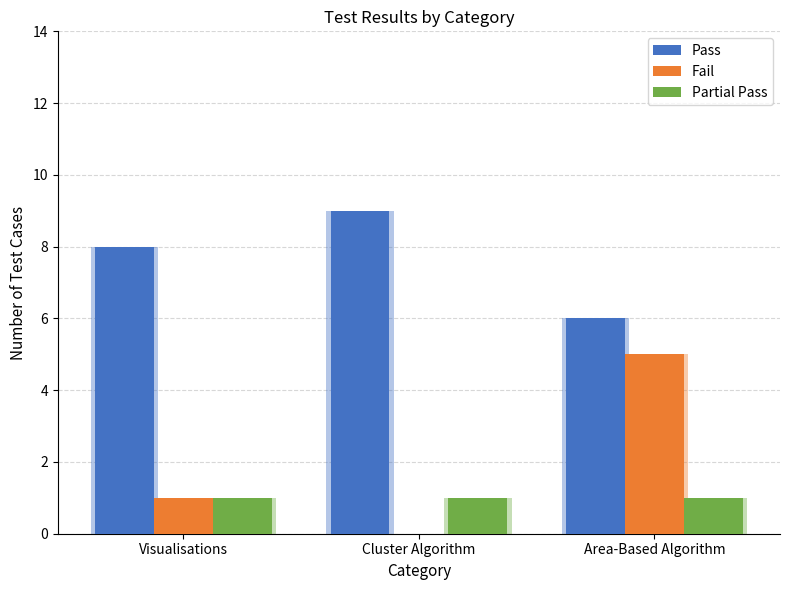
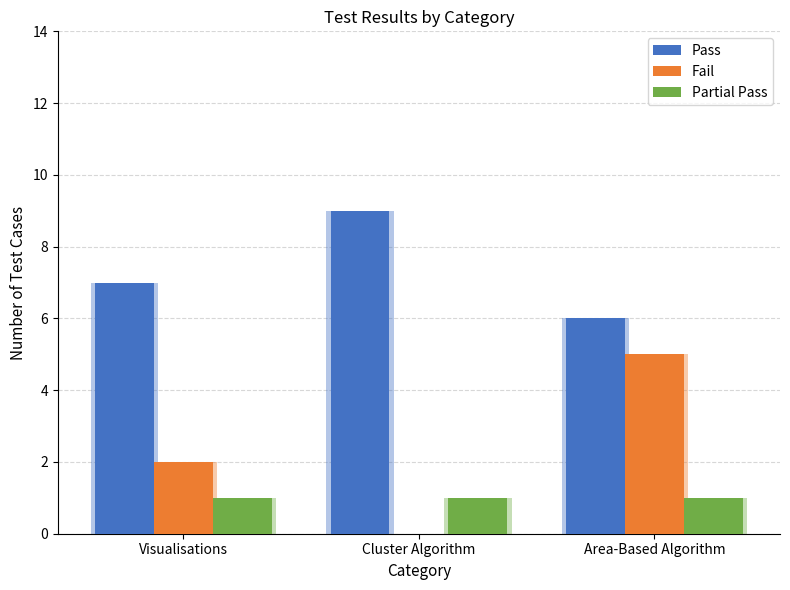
Pass, Visualisations: 8 -> 7
Fail, Visualisations: 1 -> 2
